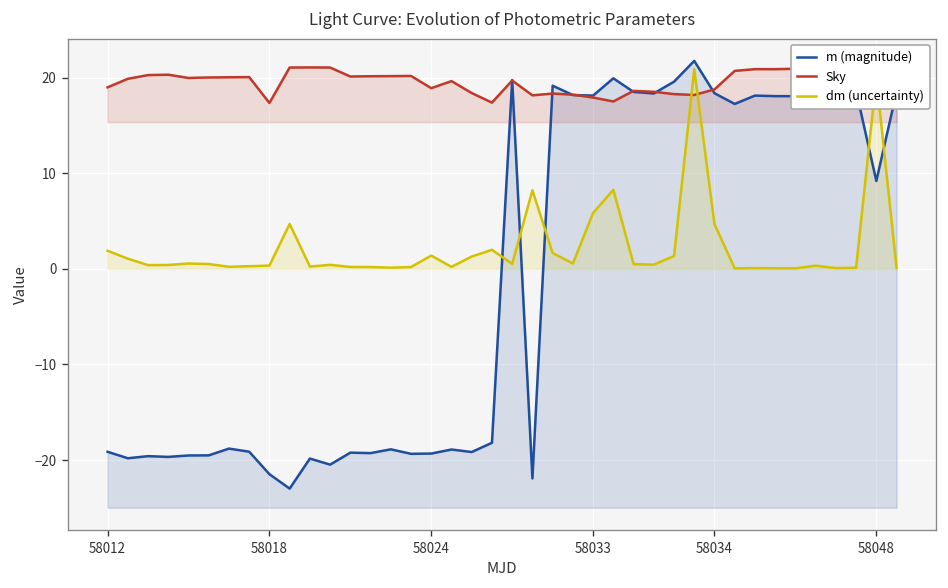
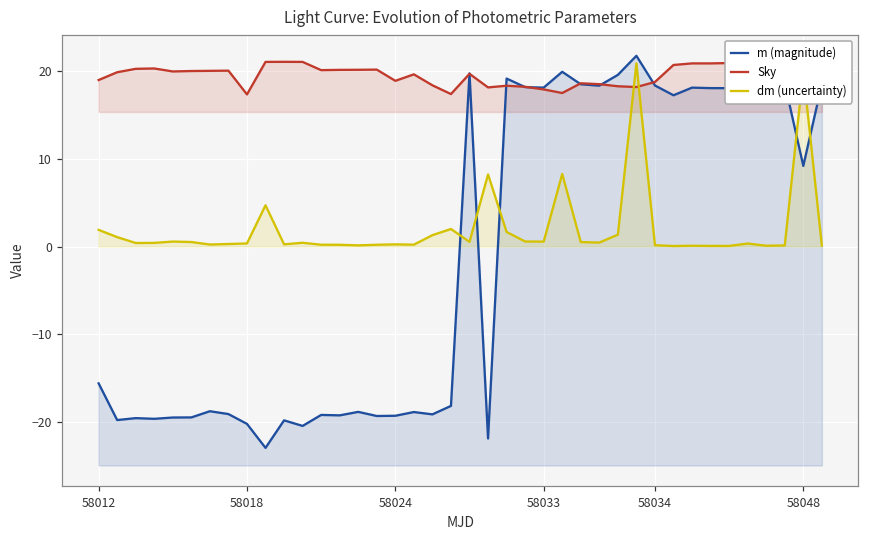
m (magnitude), 58012: -19 -> -16
m (magnitude), 58018: -21 -> -20
dm (uncertainty), 58024: 1 -> 0
dm (uncertainty), 58033: 6 -> 1
dm (uncertainty), 58034: 5 -> 0
